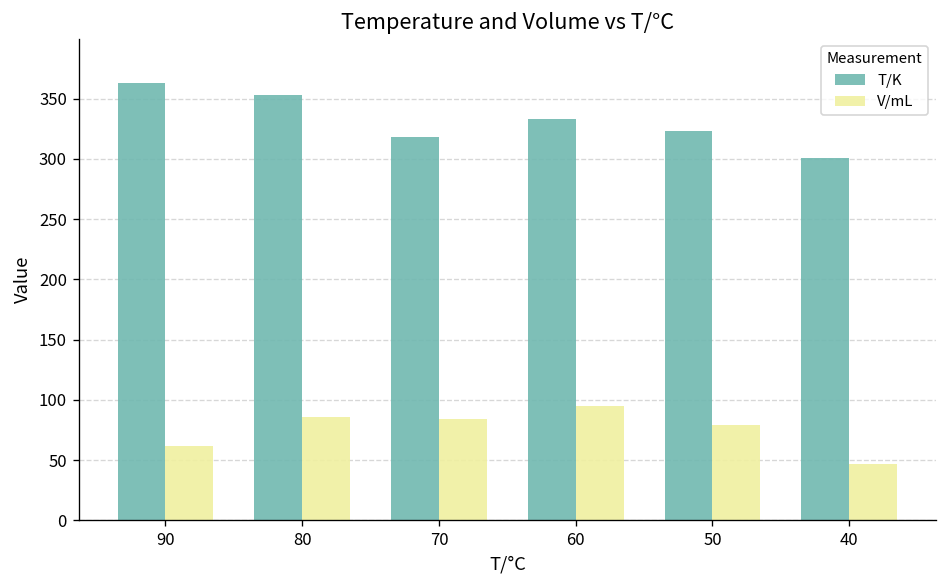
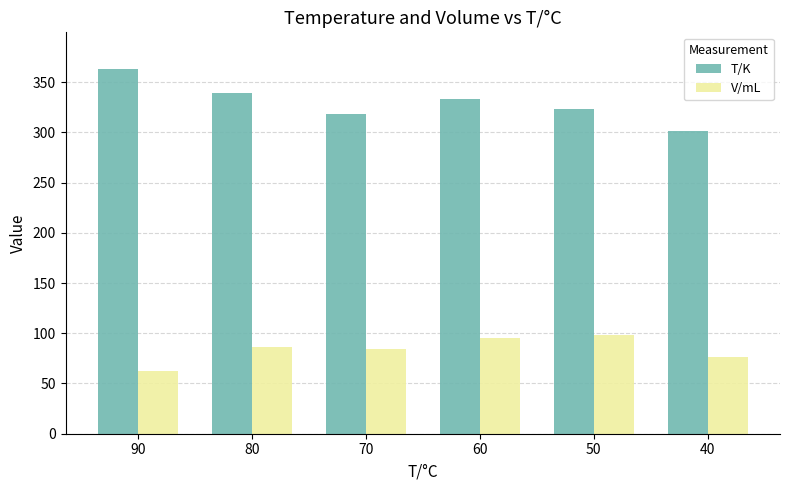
T/K, 80: 353 -> 339
V/mL, 50: 80 -> 98
V/mL, 40: 47 -> 76
